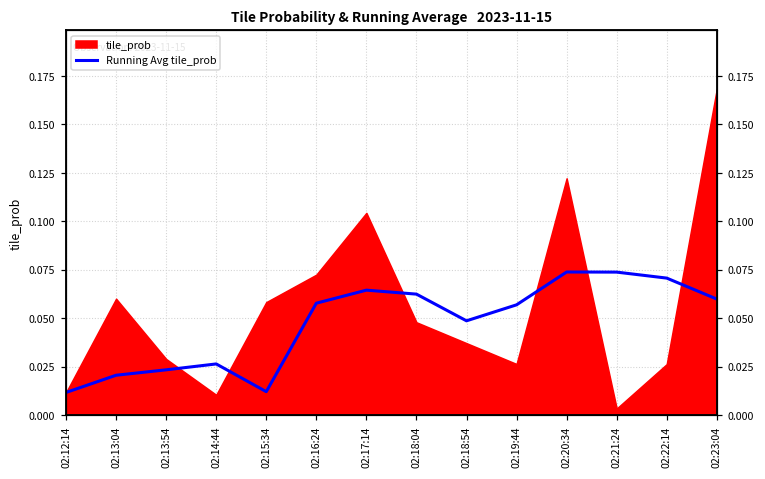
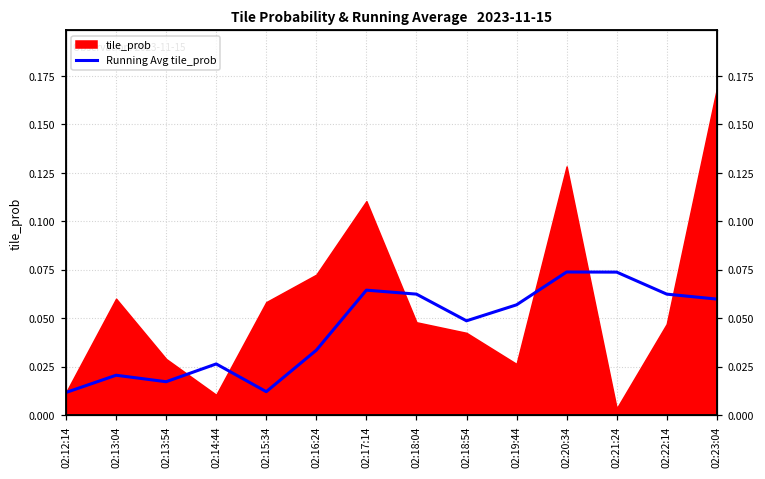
Running Avg tile_prob, 02:13:54: 0.023 -> 0.017
Running Avg tile_prob, 02:16:24: 0.058 -> 0.033
tile_prob, 02:17:14: 0.104 -> 0.110
tile_prob, 02:18:54: 0.037 -> 0.042
tile_prob, 02:20:34: 0.122 -> 0.128
Running Avg tile_prob, 02:22:14: 0.071 -> 0.062
tile_prob, 02:22:14: 0.026 -> 0.047
